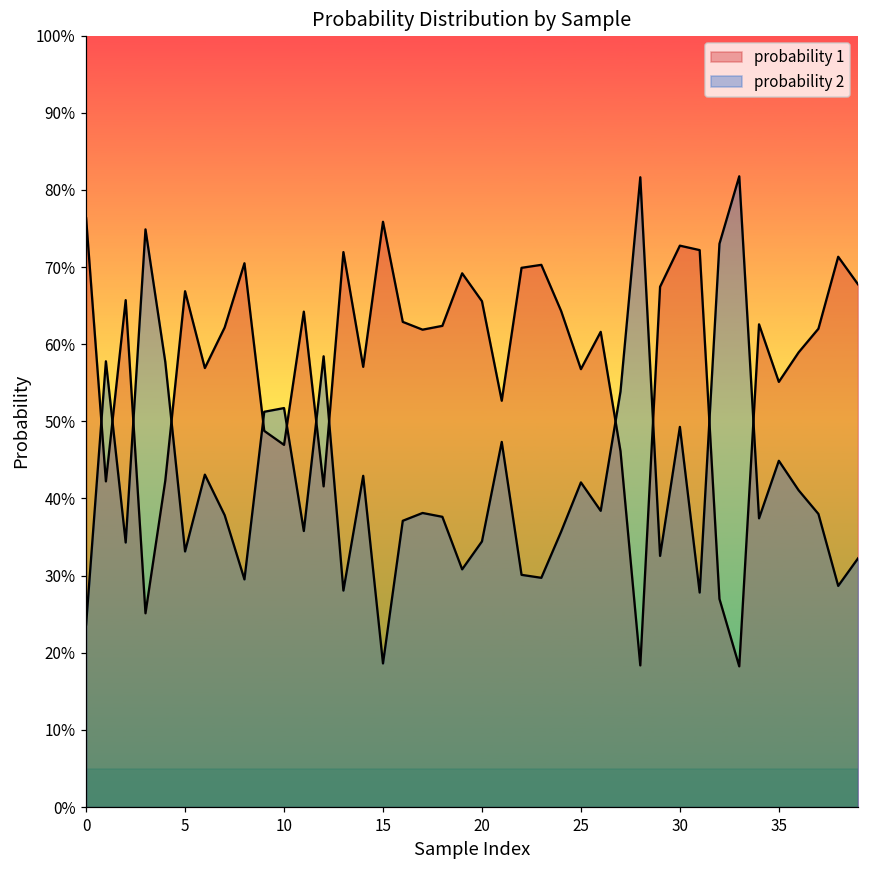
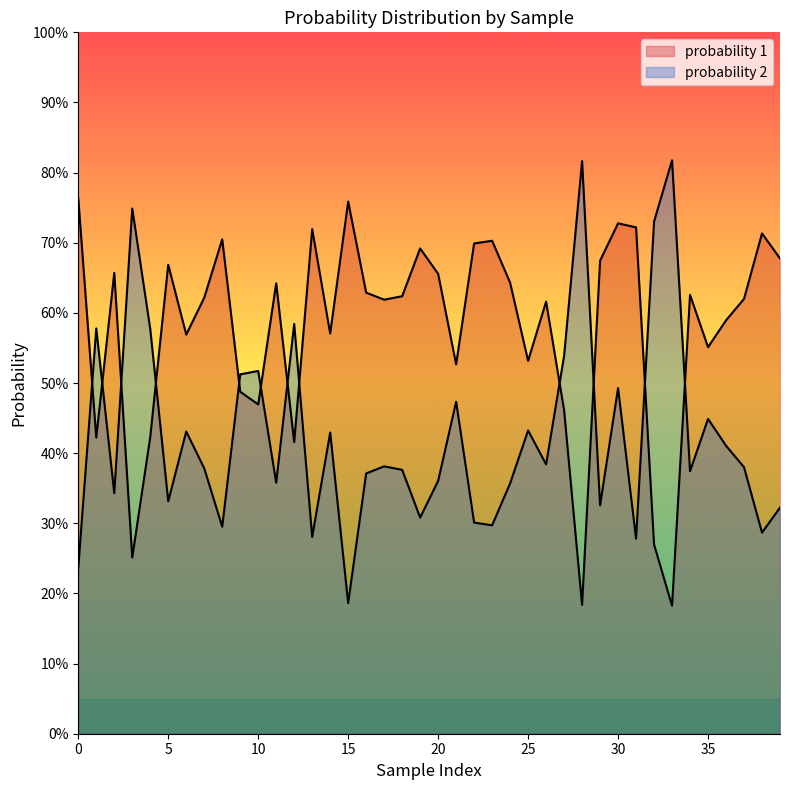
probability 2, 20: 34% -> 36%
probability 1, 25: 57% -> 53%
probability 2, 25: 42% -> 43%
